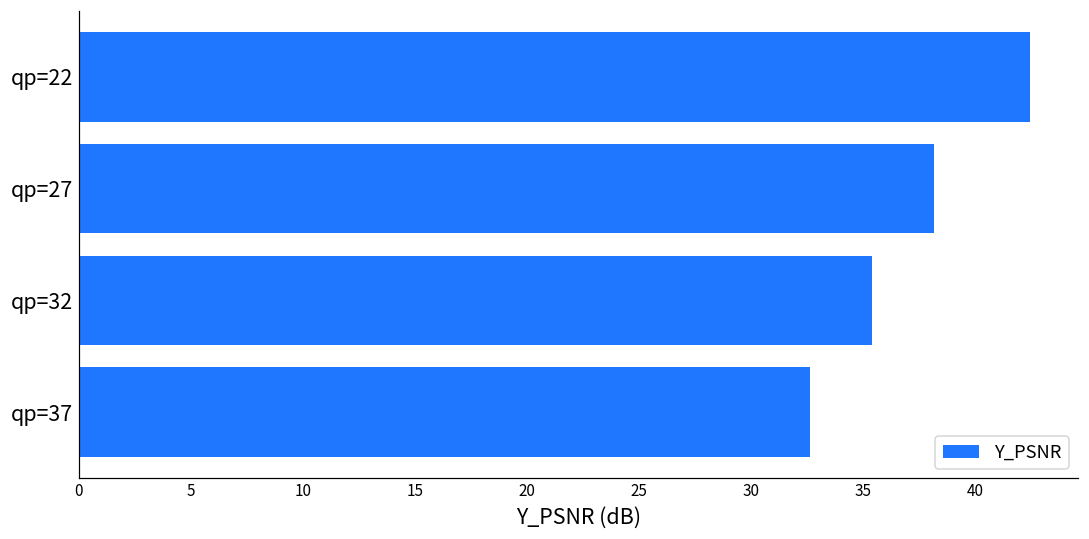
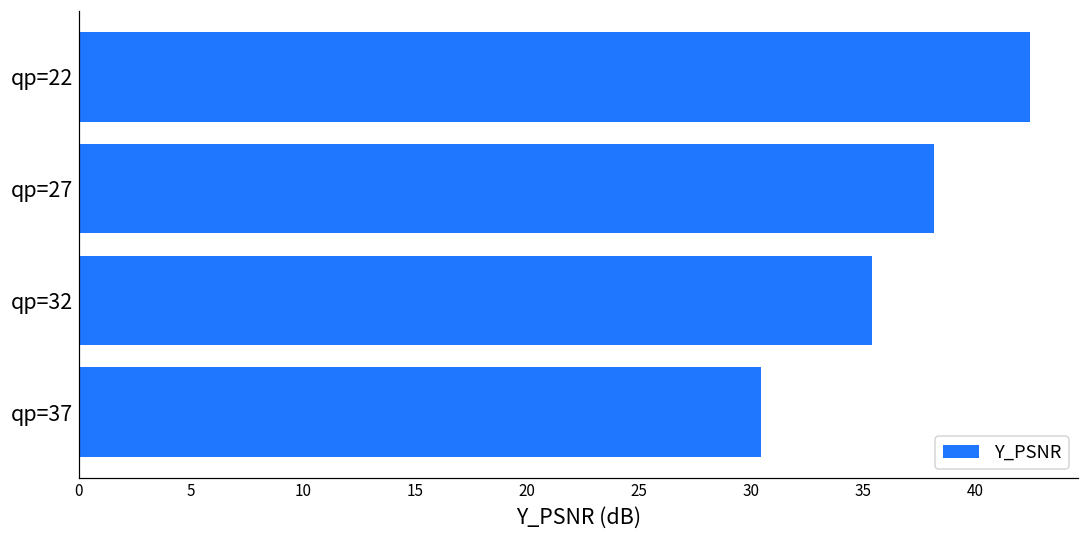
qp=37: 32.6 -> 30.4
